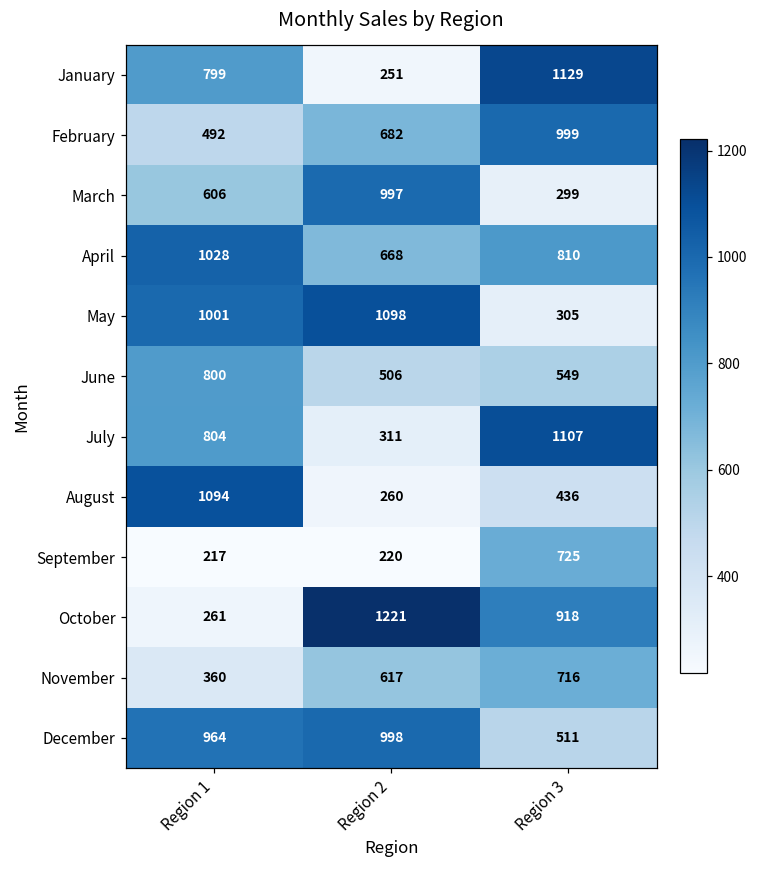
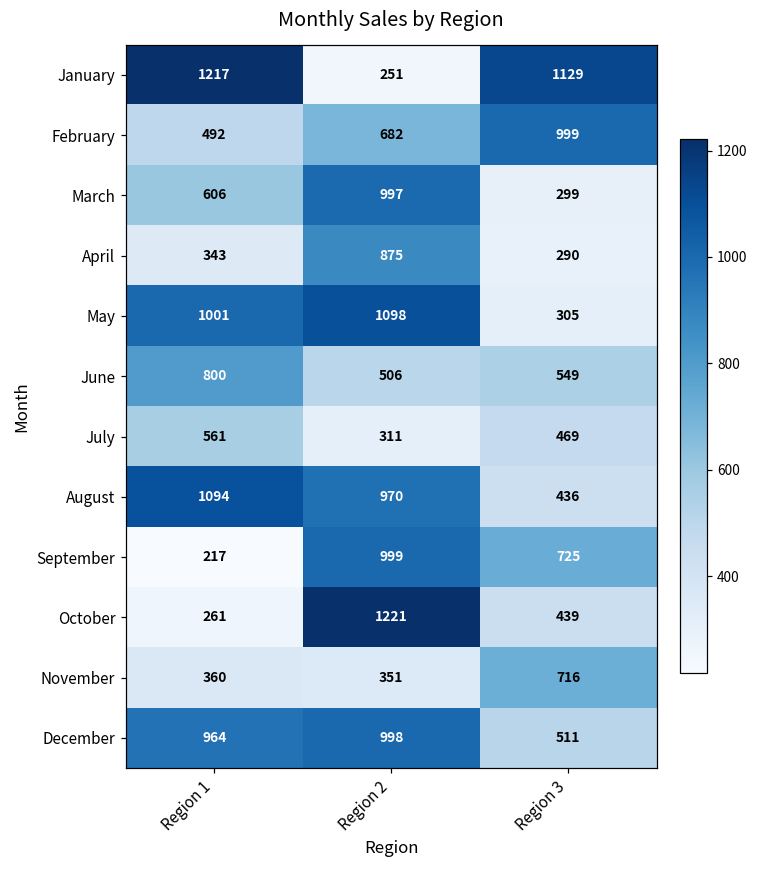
January, Region 1: 799 -> 1217
April, Region 1: 1028 -> 343
April, Region 2: 668 -> 875
April, Region 3: 810 -> 290
July, Region 1: 804 -> 561
July, Region 3: 1107 -> 469
August, Region 2: 260 -> 970
September, Region 2: 220 -> 999
October, Region 3: 918 -> 439
November, Region 2: 617 -> 351
